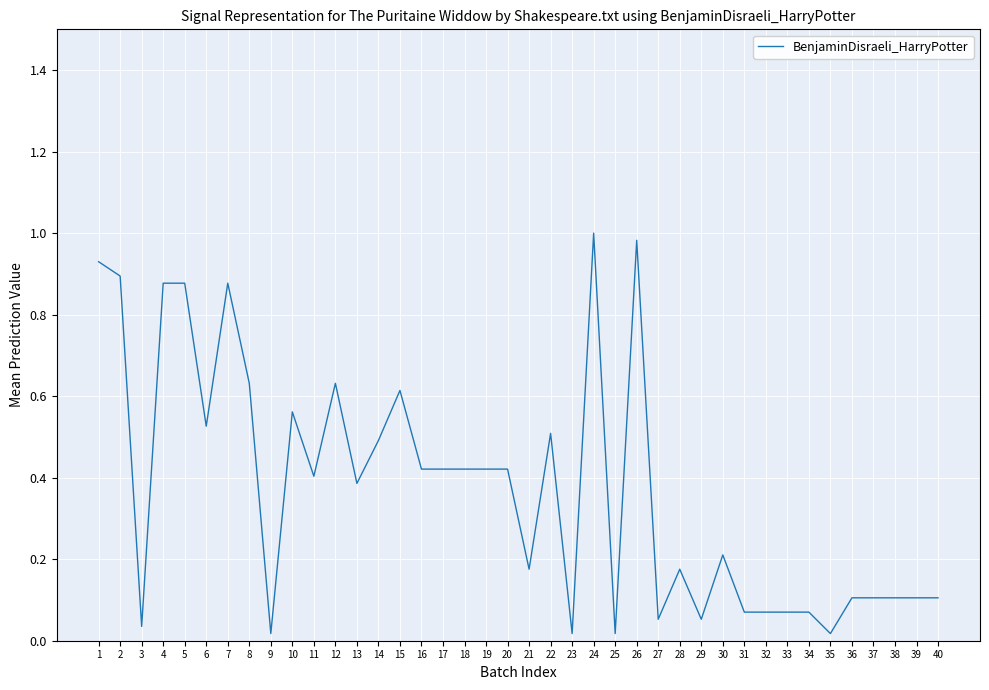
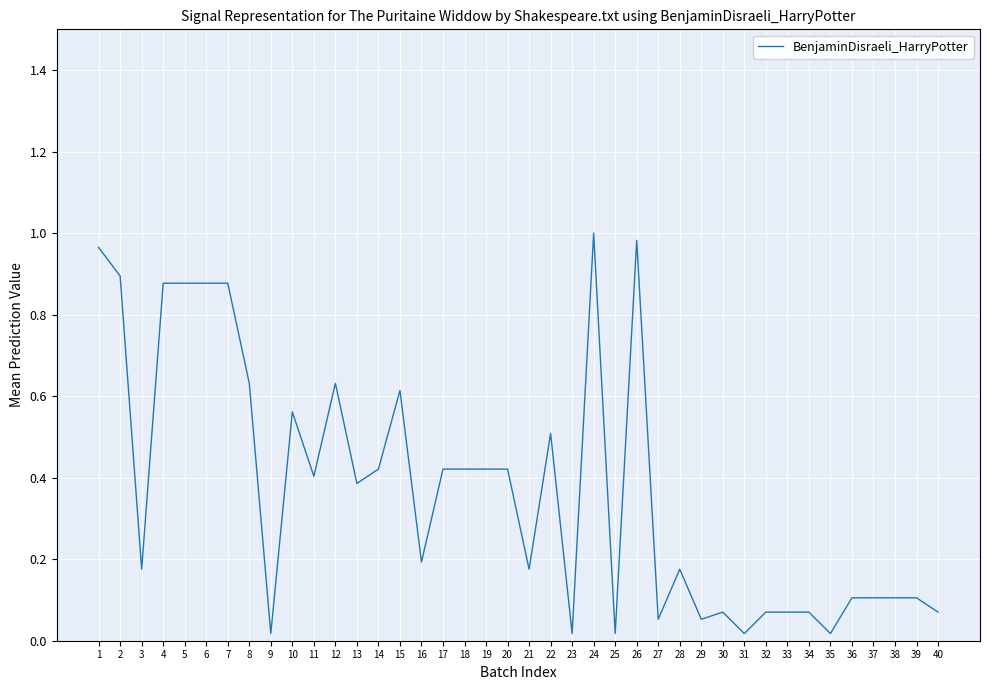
1: 0.93 -> 0.96
3: 0.04 -> 0.18
6: 0.53 -> 0.88
14: 0.49 -> 0.42
16: 0.42 -> 0.19
30: 0.21 -> 0.07
31: 0.07 -> 0.02
40: 0.11 -> 0.07
